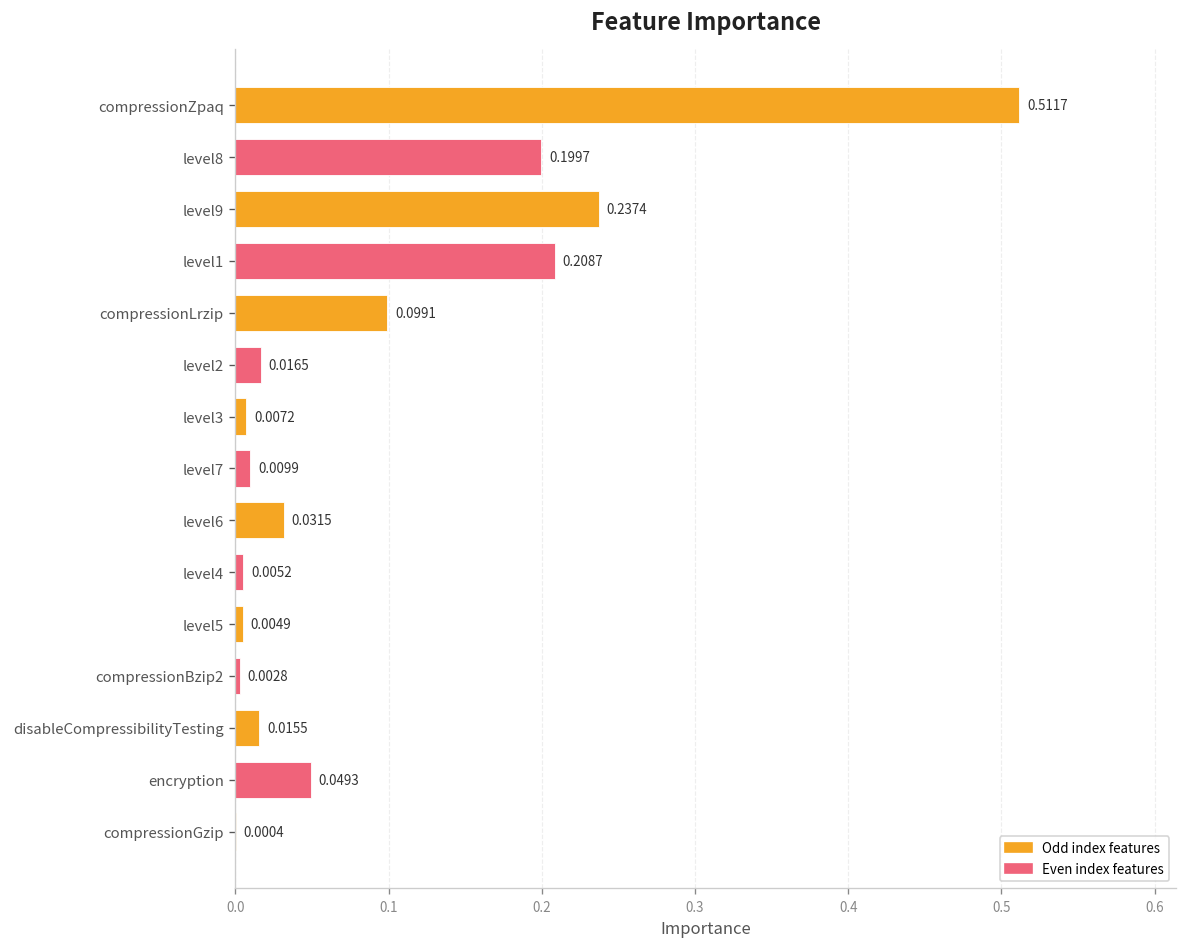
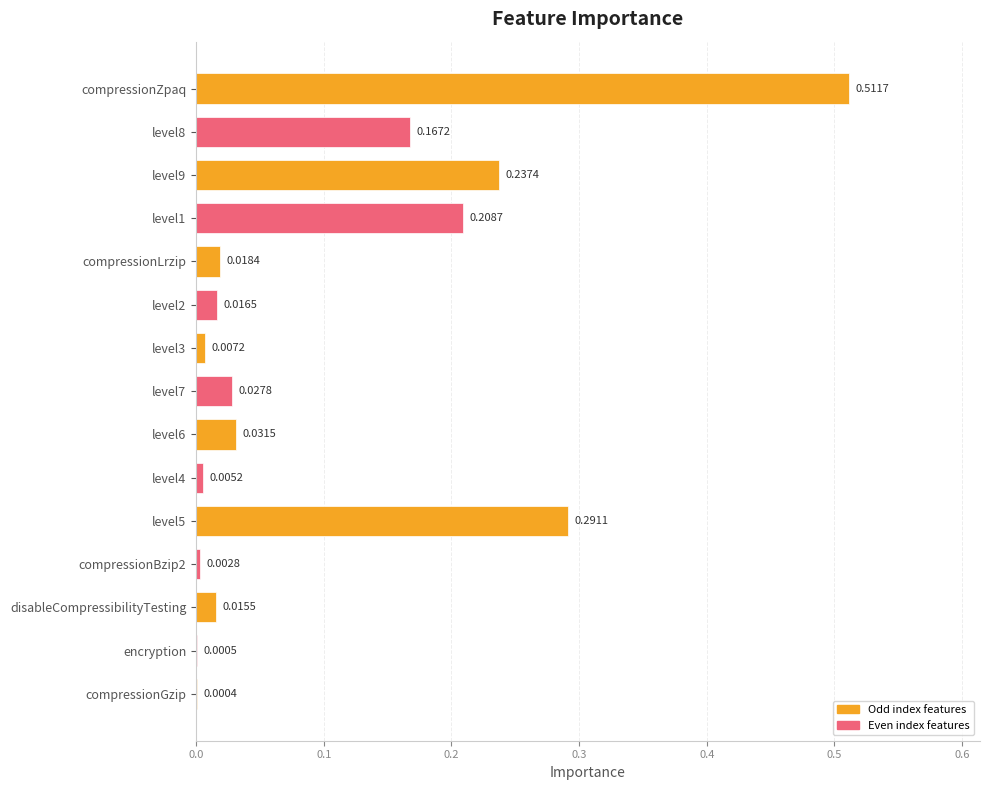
level8: 0.1997 -> 0.1672
compressionLrzip: 0.0991 -> 0.0184
level7: 0.0099 -> 0.0278
level5: 0.0049 -> 0.2911
encryption: 0.0493 -> 0.0005
